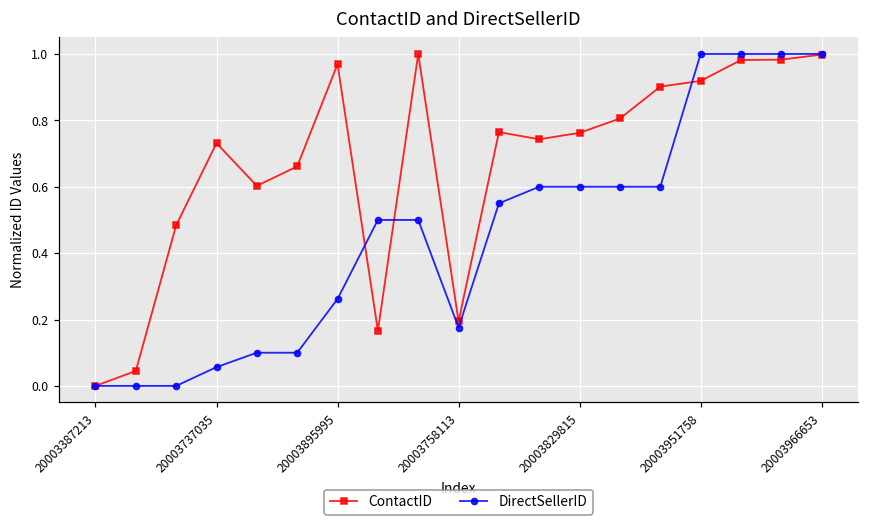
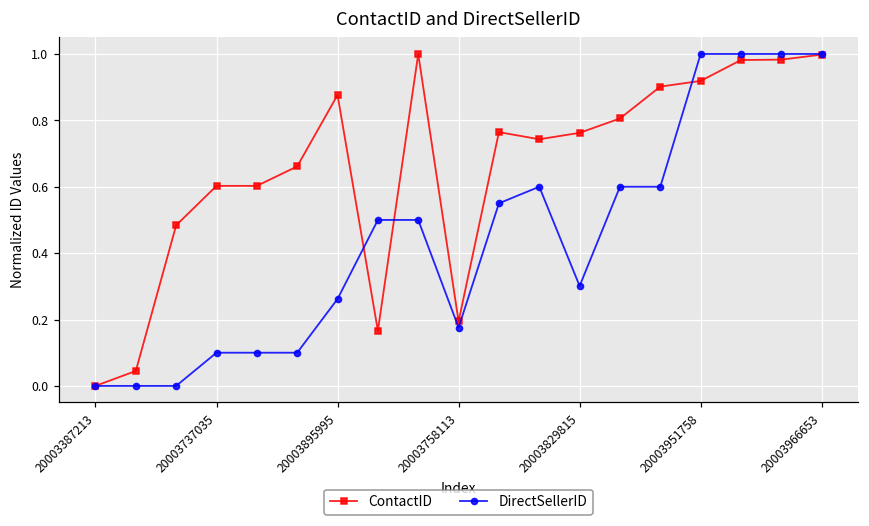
ContactID, 20003737035: 0.73 -> 0.60
DirectSellerID, 20003737035: 0.06 -> 0.10
ContactID, 20003895995: 0.97 -> 0.88
DirectSellerID, 20003829815: 0.60 -> 0.30
